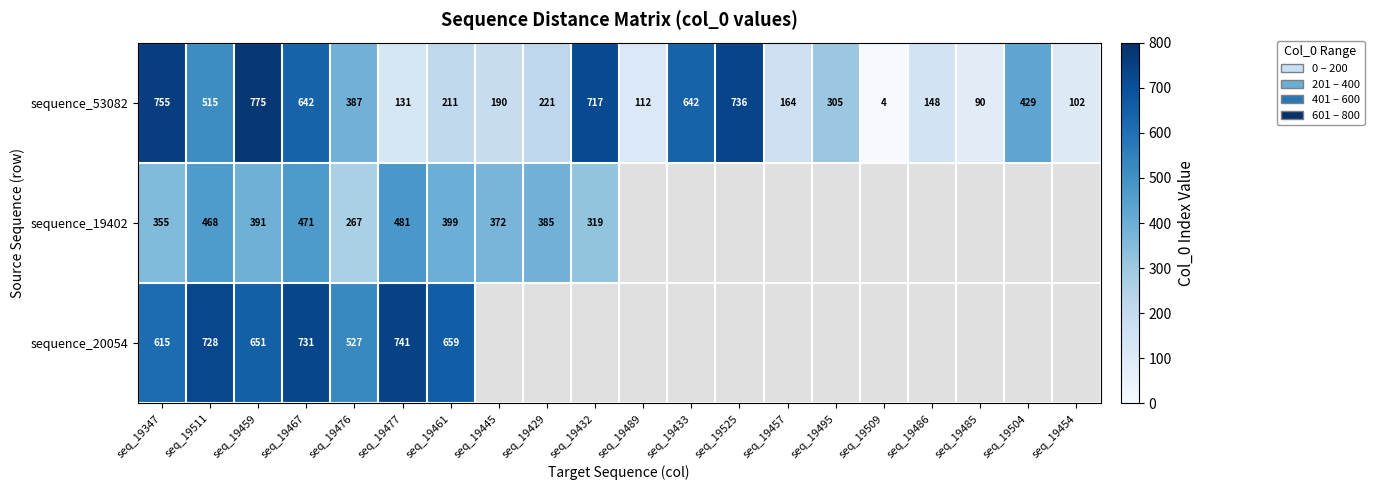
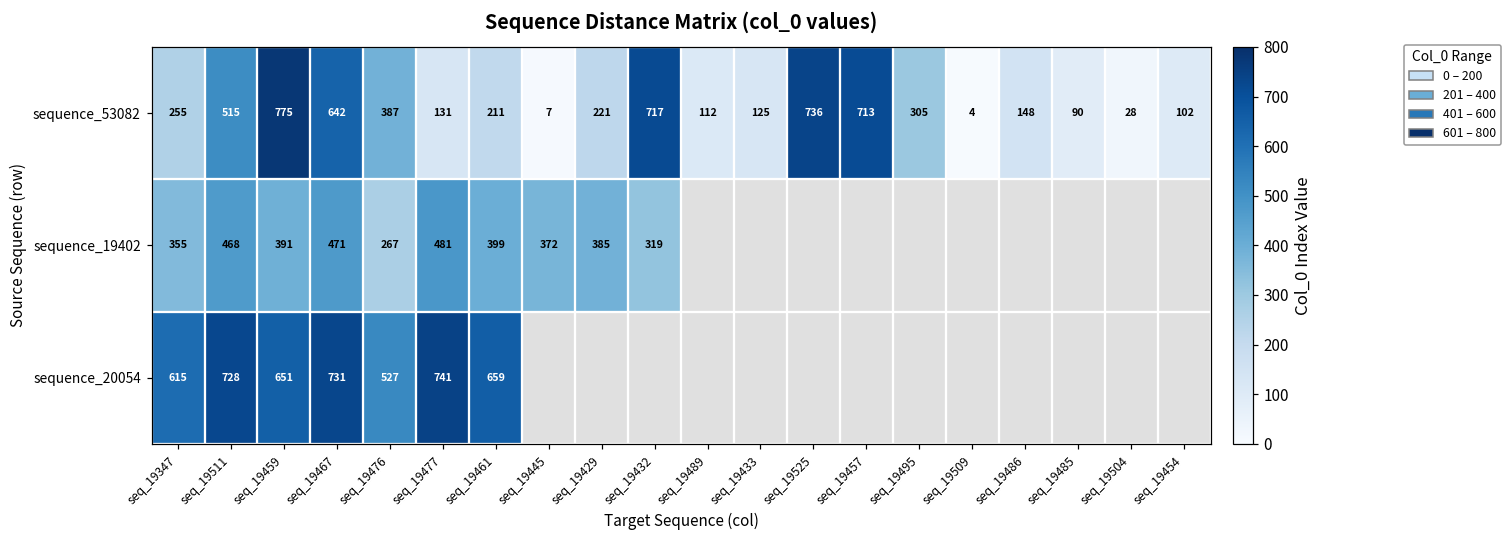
sequence_53082, seq_19347: 755 -> 255
sequence_53082, seq_19445: 190 -> 7
sequence_53082, seq_19433: 642 -> 125
sequence_53082, seq_19457: 164 -> 713
sequence_53082, seq_19504: 429 -> 28
